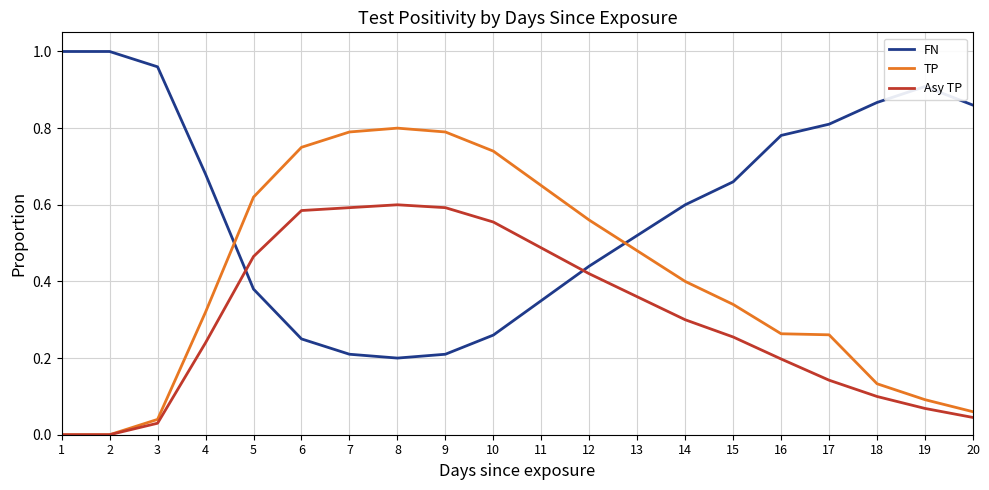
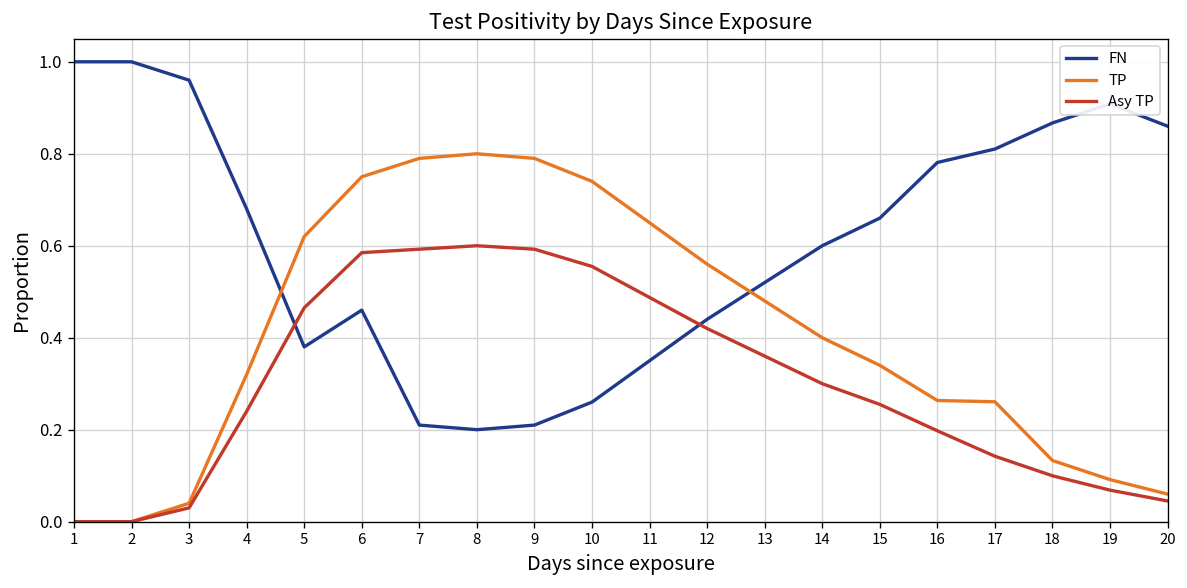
FN, 6: 0.25 -> 0.46
